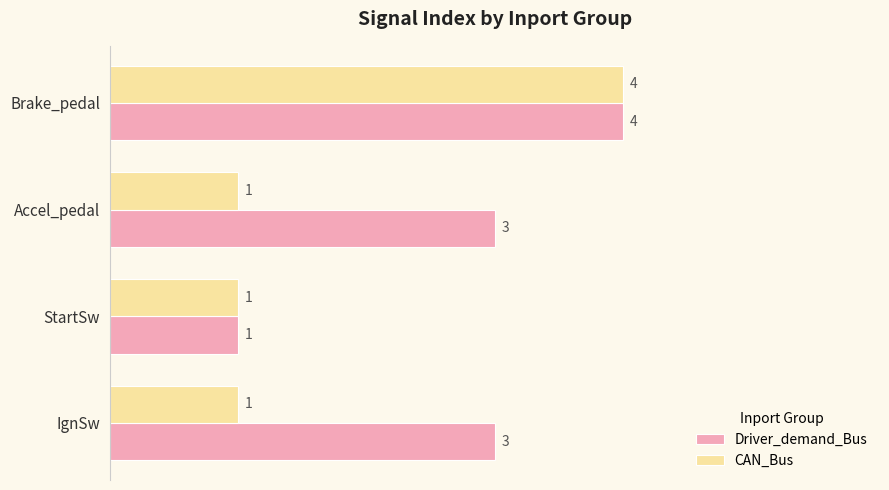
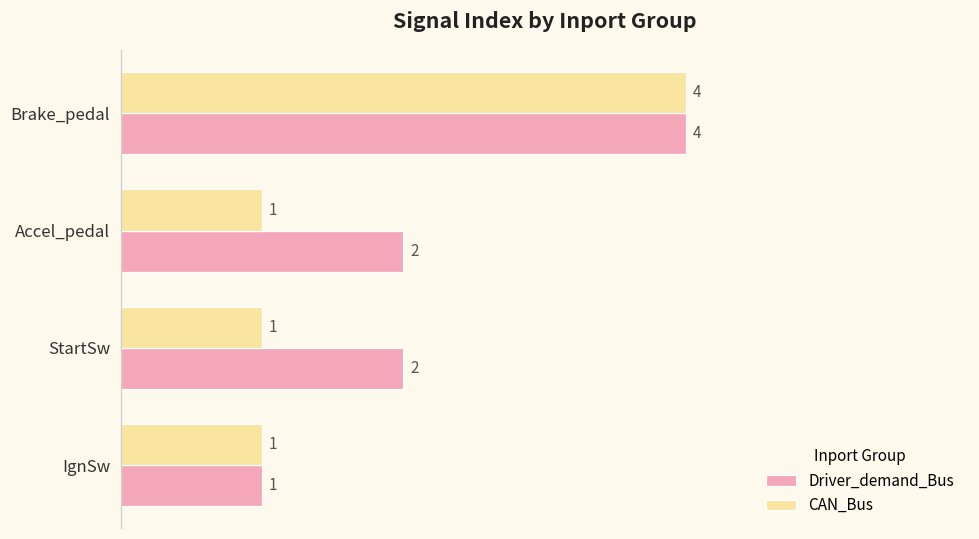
Driver_demand_Bus, Accel_pedal: 3 -> 2
Driver_demand_Bus, StartSw: 1 -> 2
Driver_demand_Bus, IgnSw: 3 -> 1
